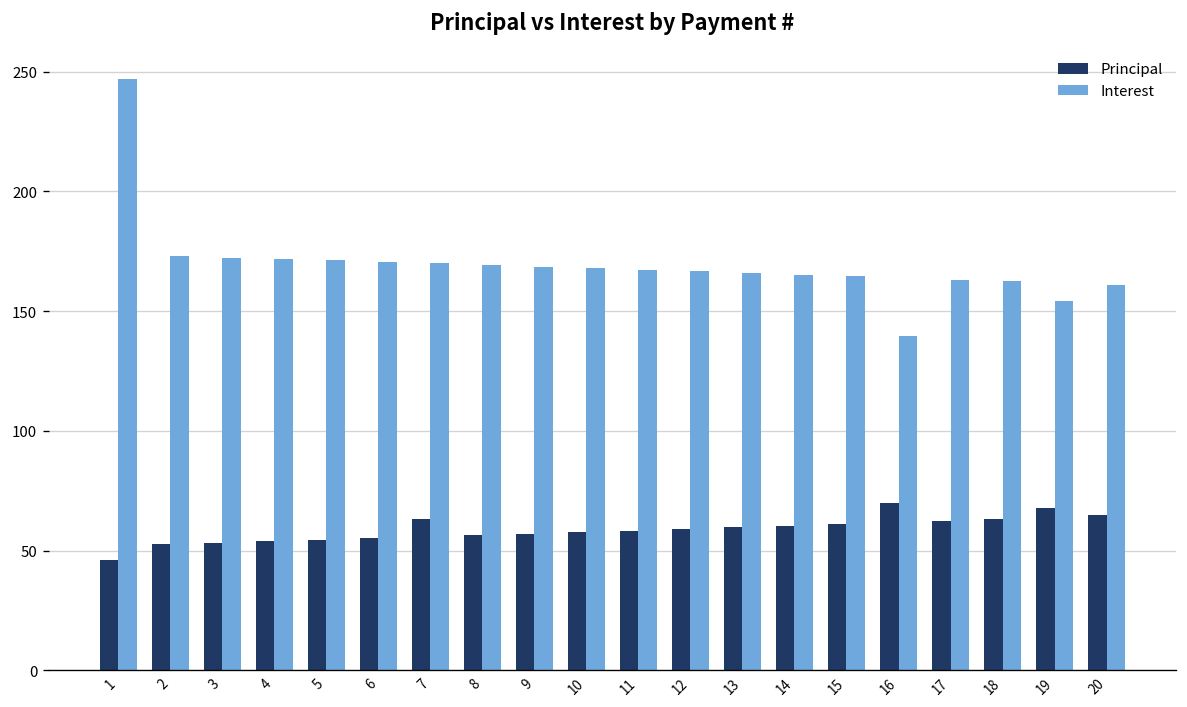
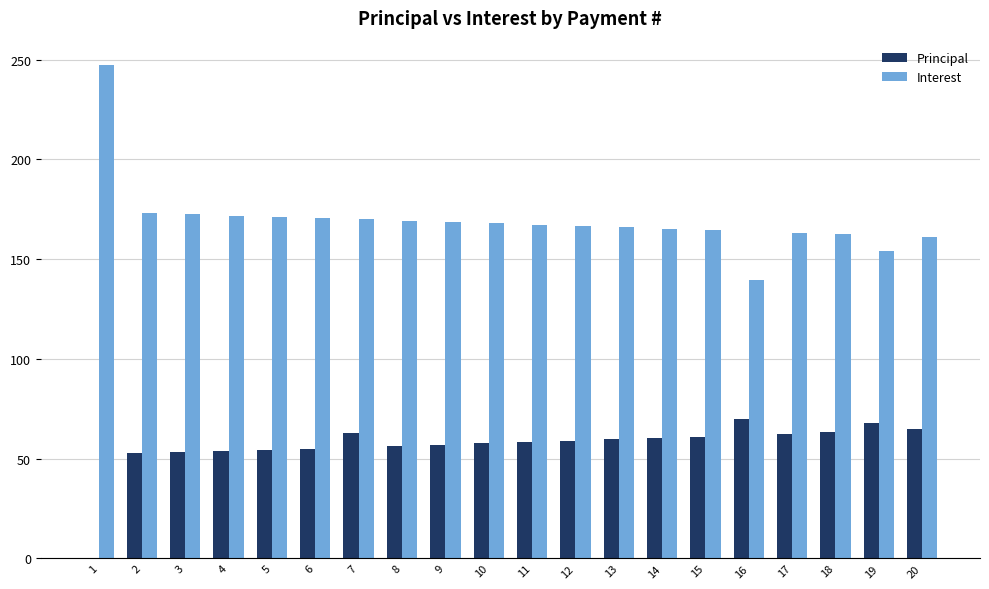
Principal, 1: 46 -> 0
